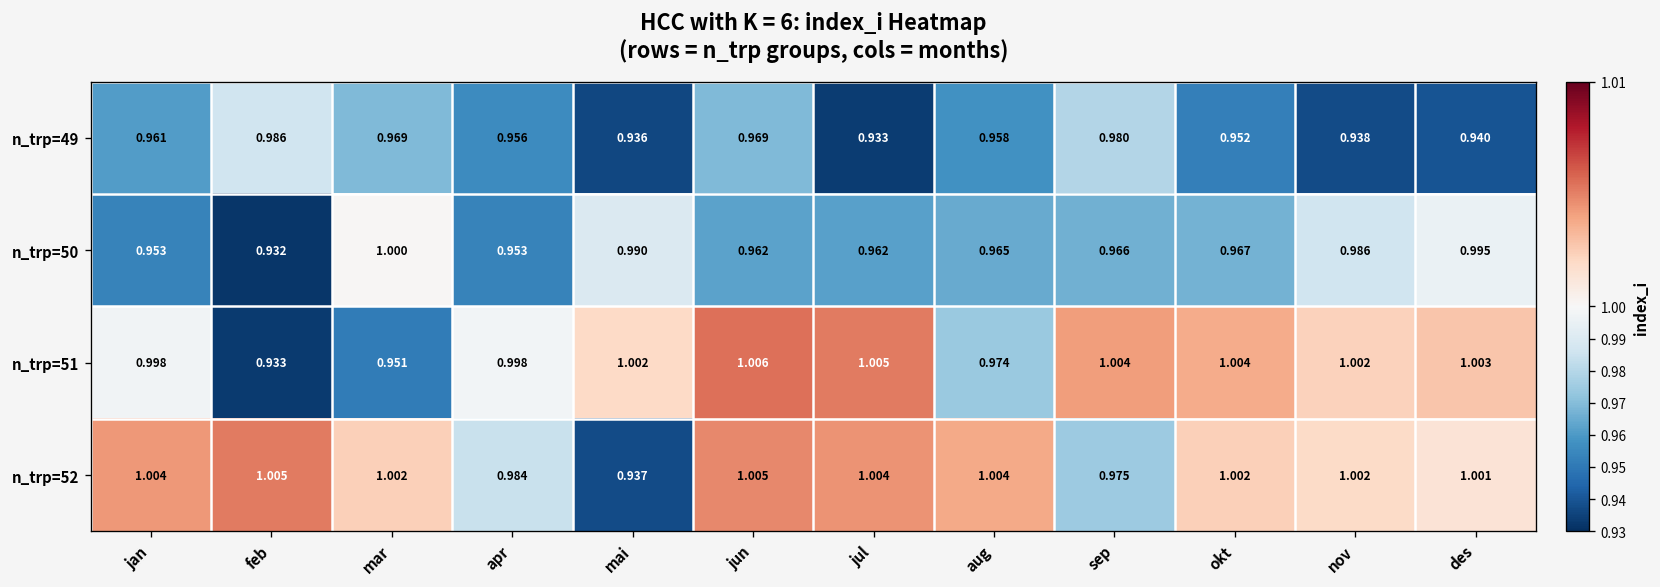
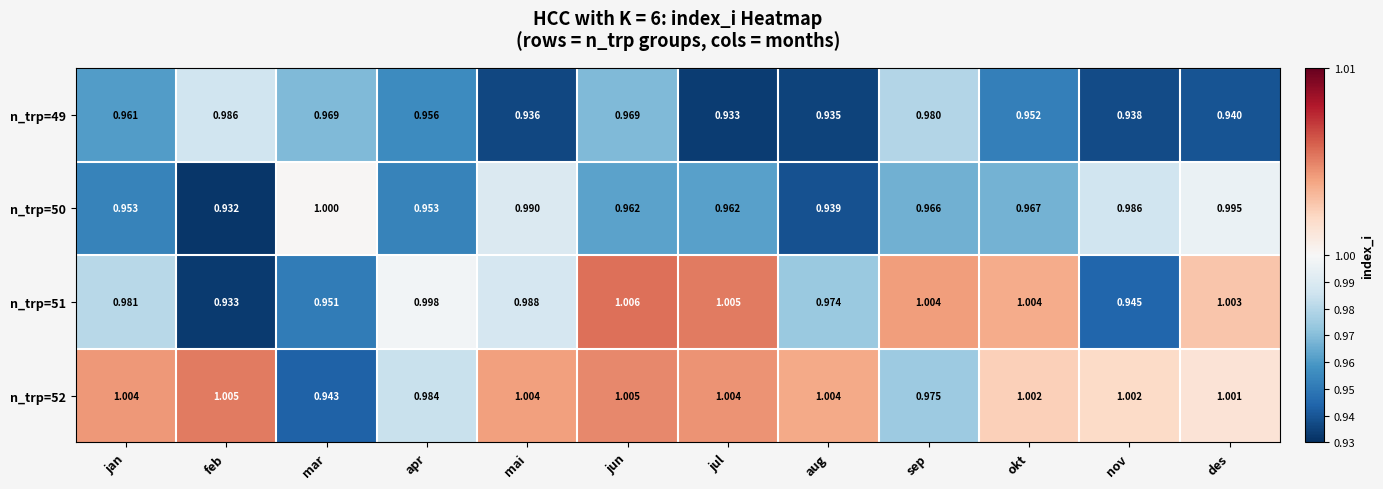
n_trp=49, aug: 0.958 -> 0.935
n_trp=50, aug: 0.965 -> 0.939
n_trp=51, jan: 0.998 -> 0.981
n_trp=51, mai: 1.002 -> 0.988
n_trp=51, nov: 1.002 -> 0.945
n_trp=52, mar: 1.002 -> 0.943
n_trp=52, mai: 0.937 -> 1.004
